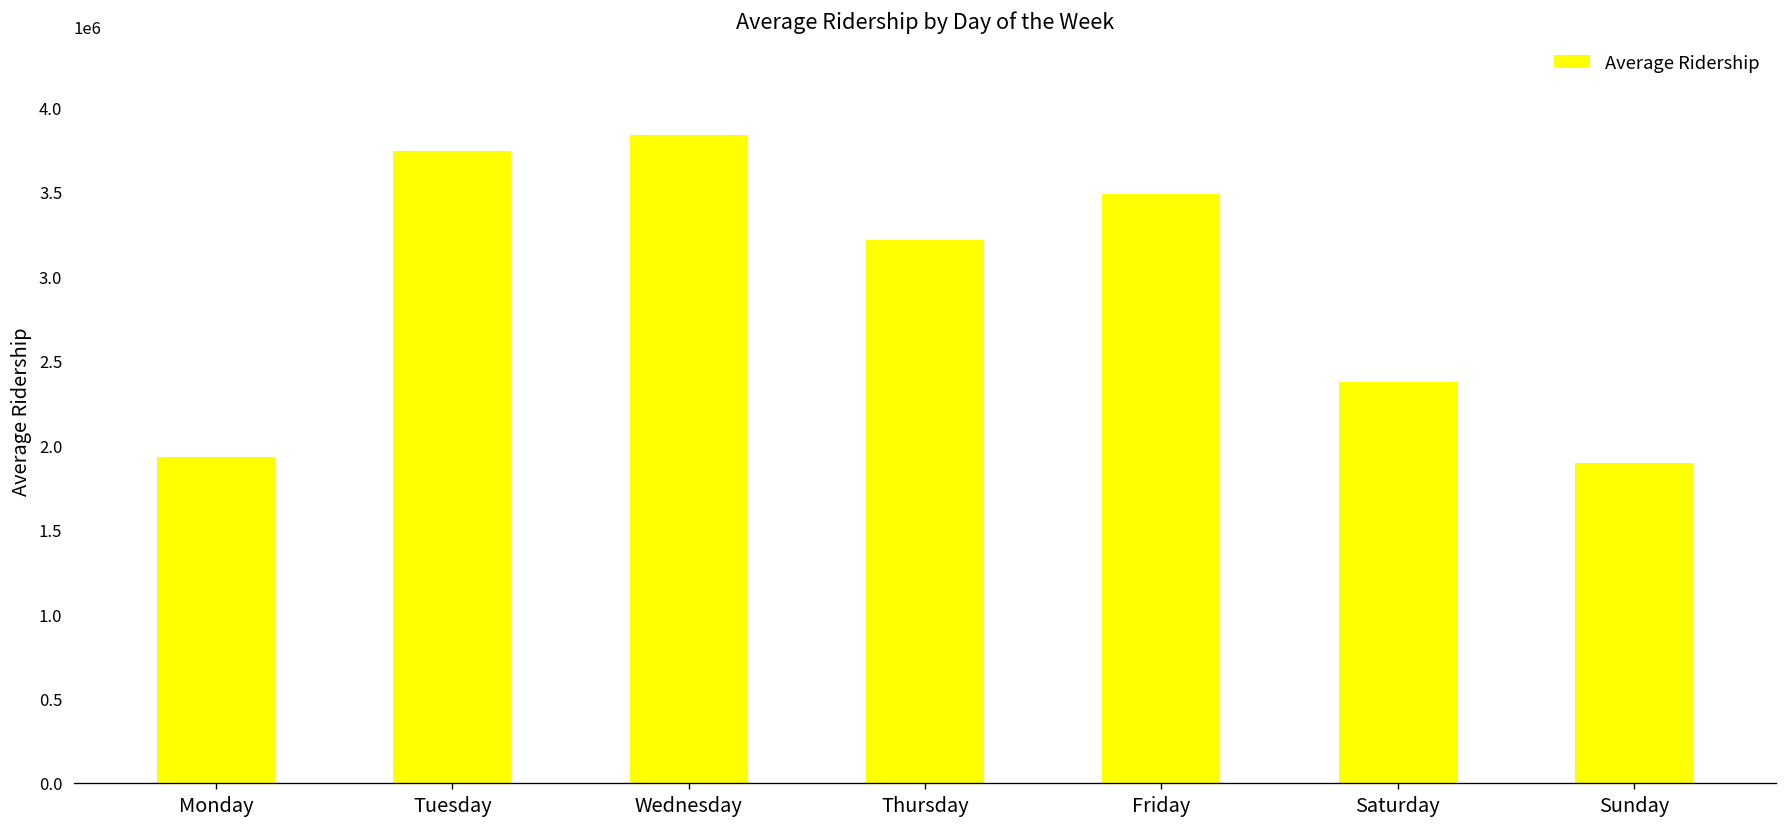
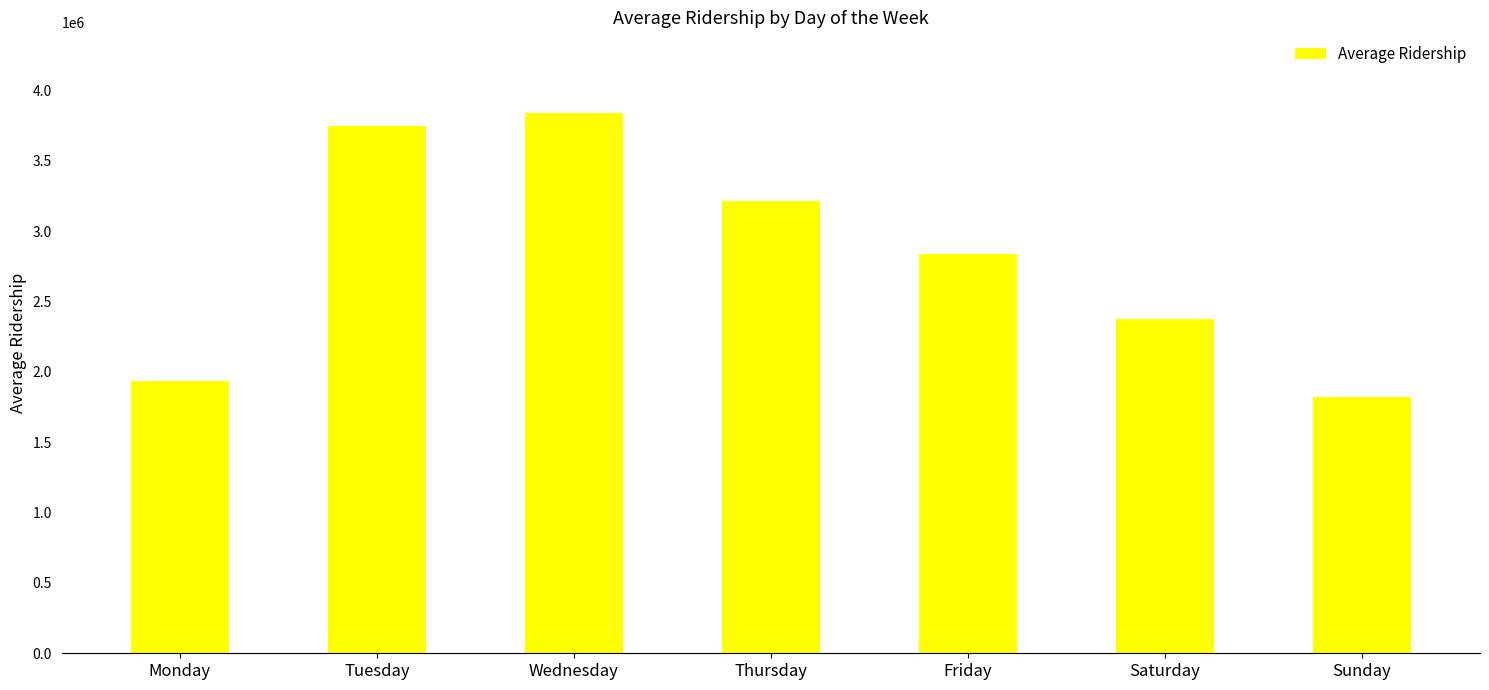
Friday: 3490000 -> 2840000
Sunday: 1890000 -> 1820000
